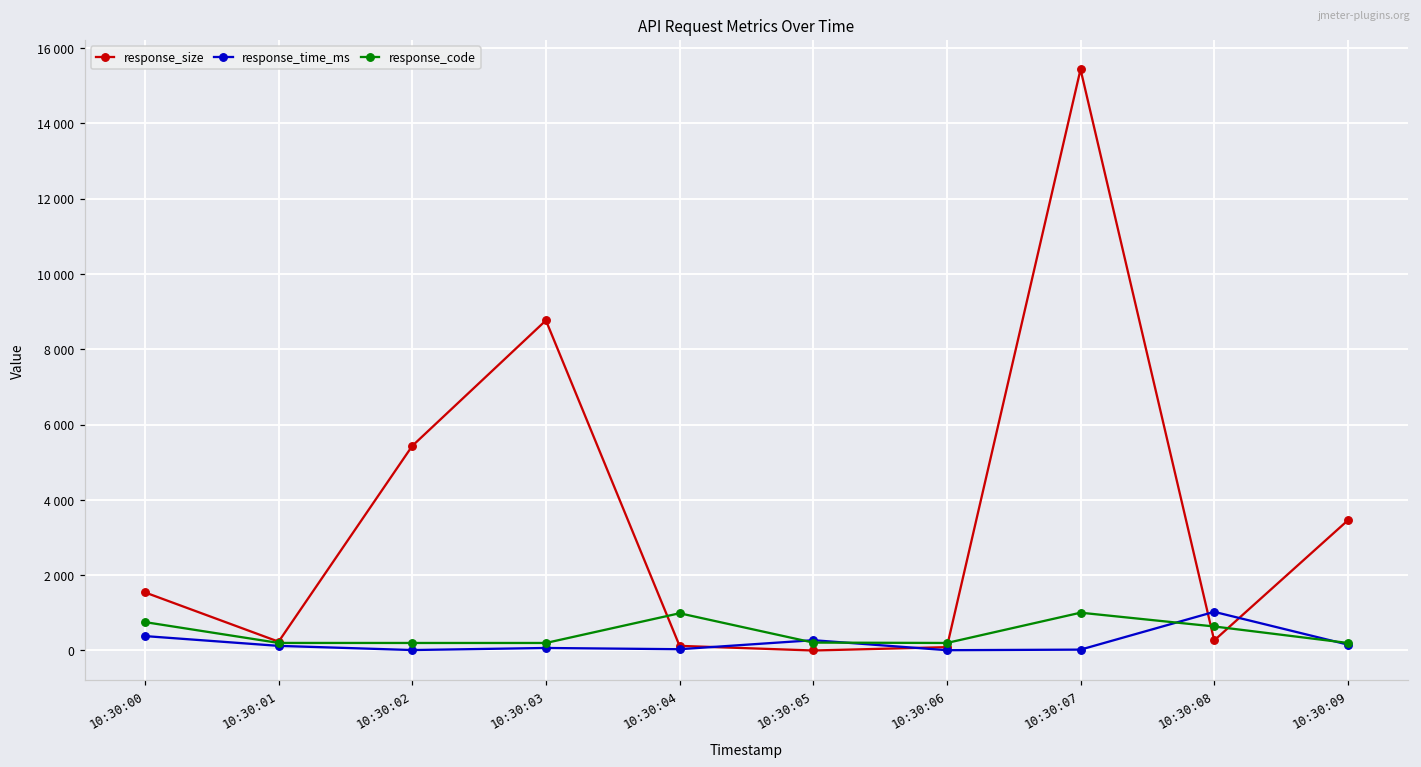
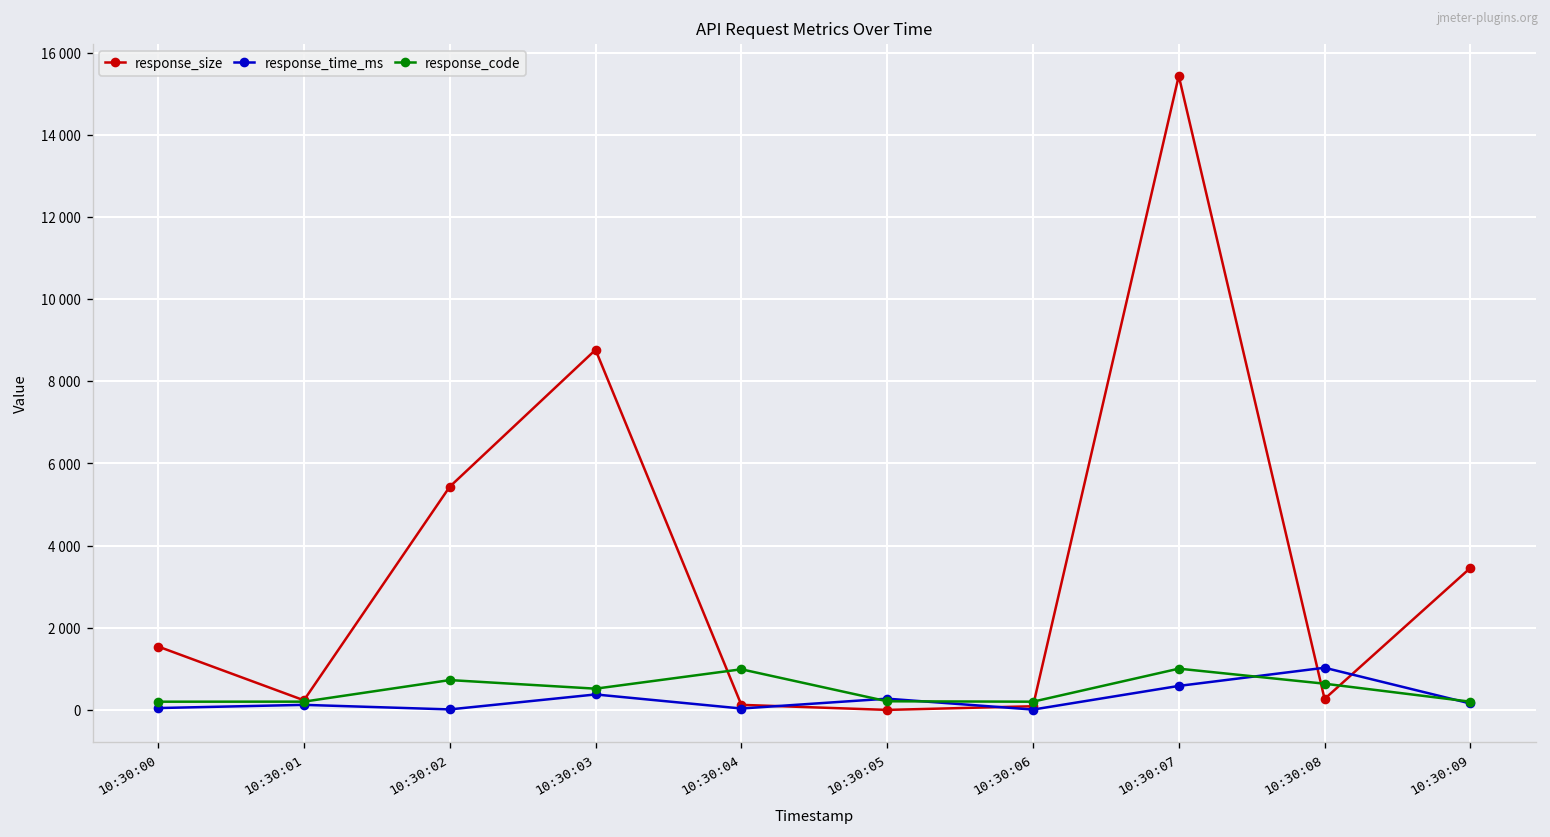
response_time_ms, 10:30:00: 400 -> 0
response_code, 10:30:00: 800 -> 200
response_code, 10:30:02: 200 -> 700
response_time_ms, 10:30:03: 100 -> 400
response_code, 10:30:03: 200 -> 500
response_time_ms, 10:30:07: 0 -> 600
